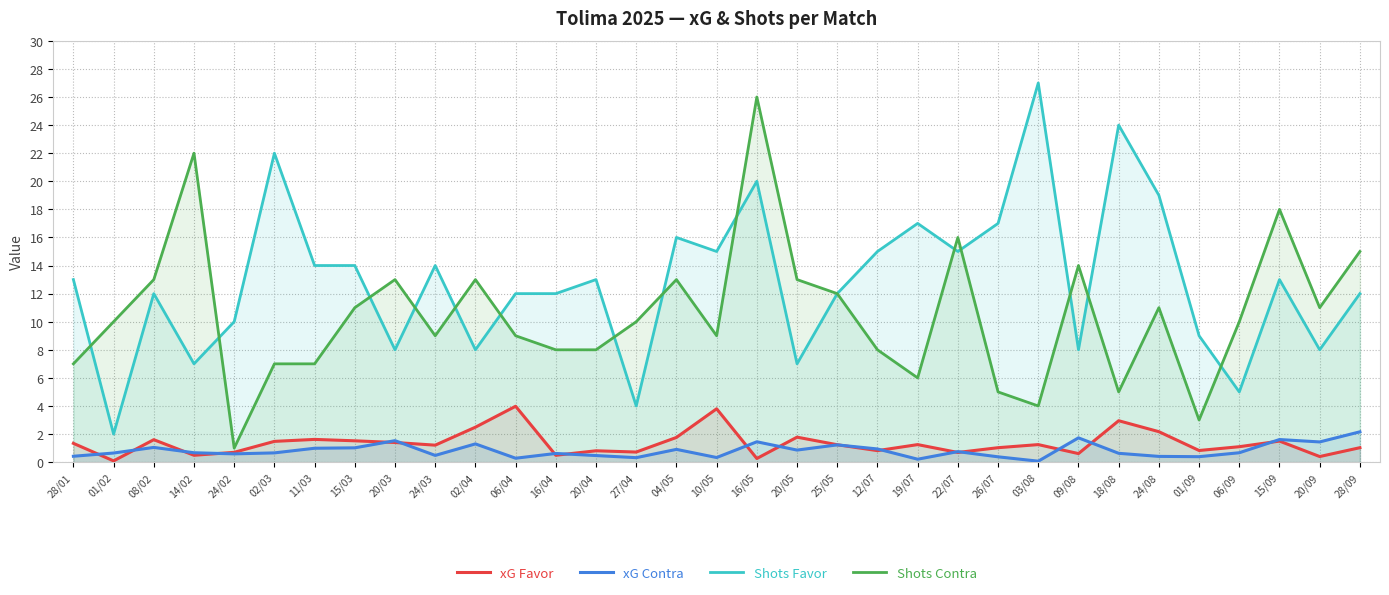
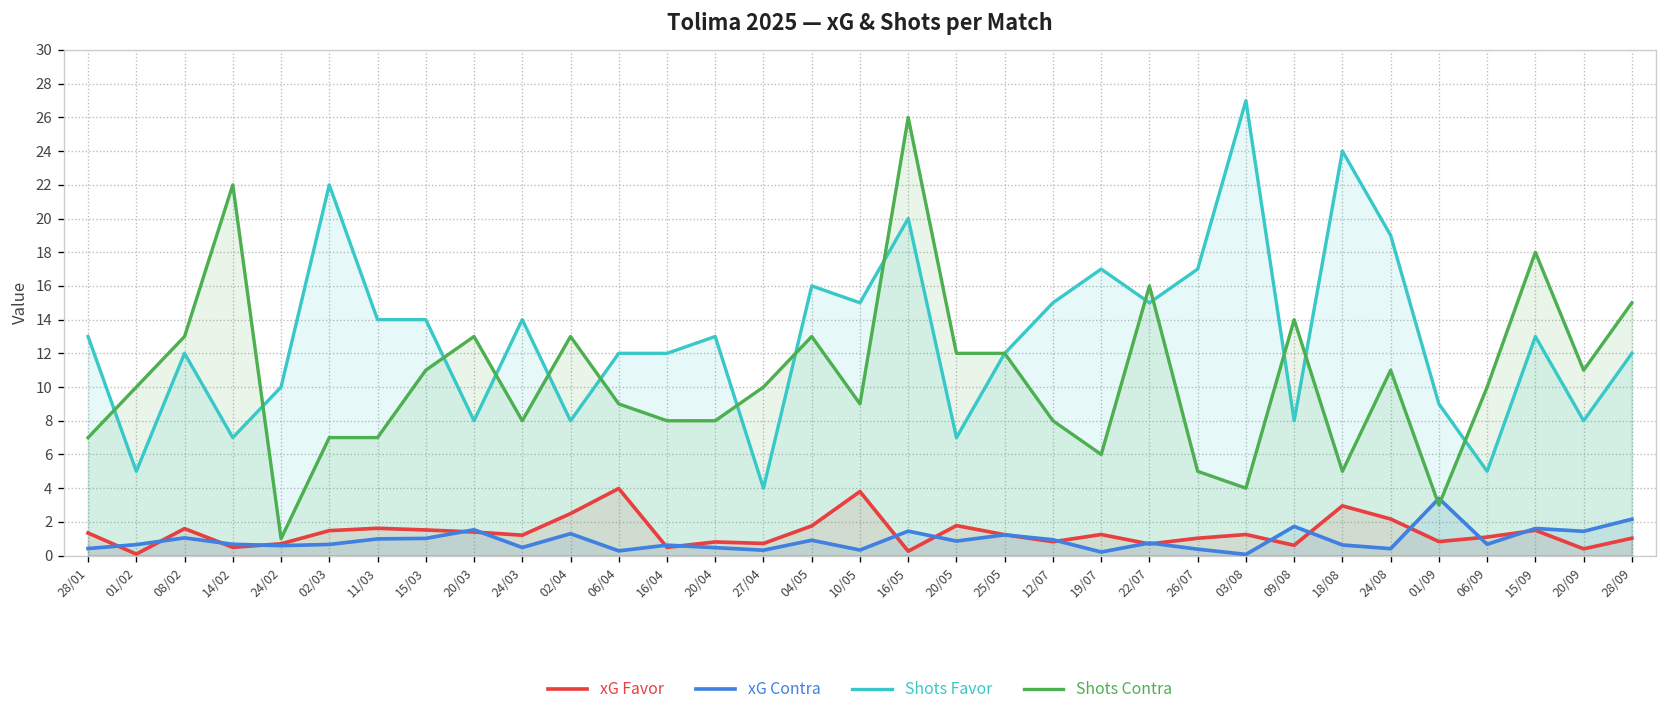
Shots Favor, 01/02: 2 -> 5
Shots Contra, 24/03: 9 -> 8
Shots Contra, 20/05: 13 -> 12
xG Contra, 01/09: 0.4 -> 3.4
